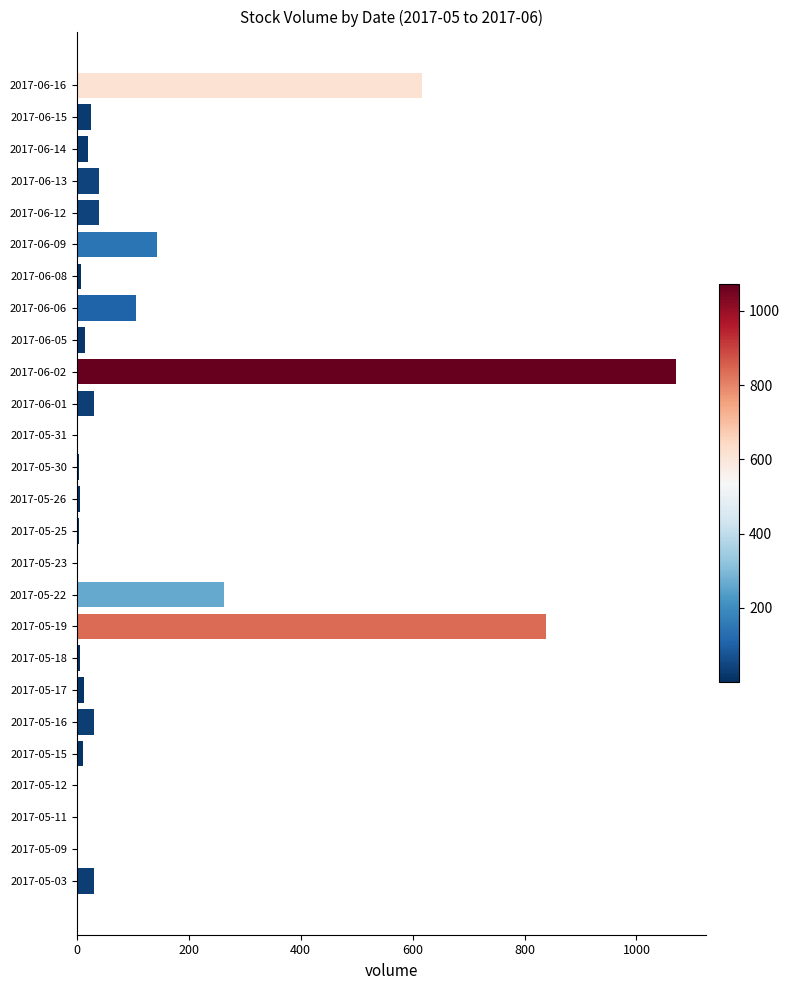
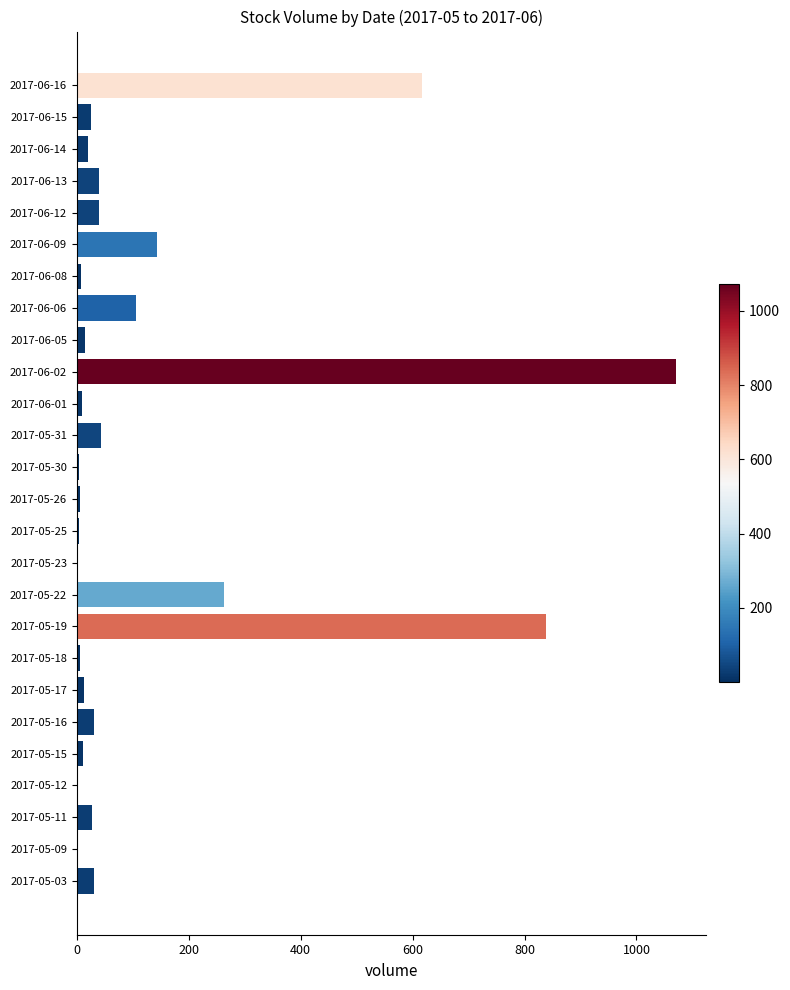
2017-06-01: 30 -> 10
2017-05-31: 0 -> 40
2017-05-11: 0 -> 30
